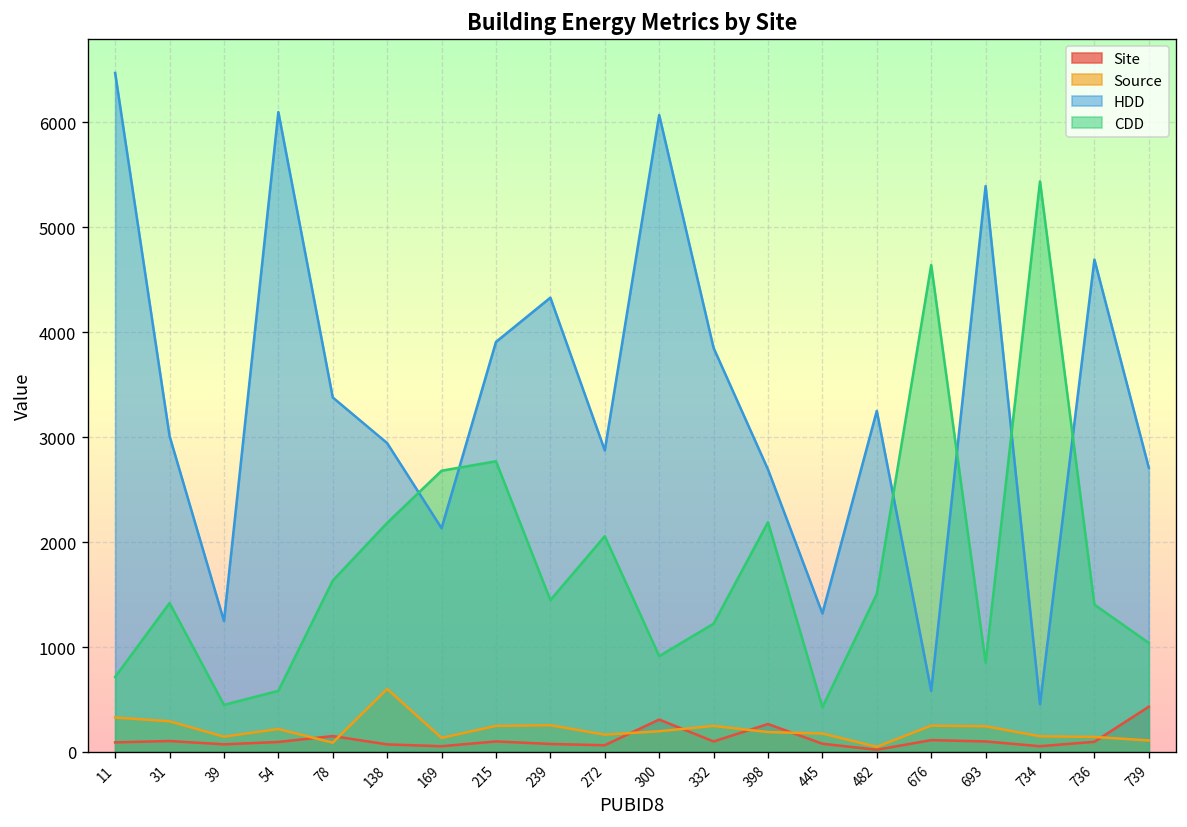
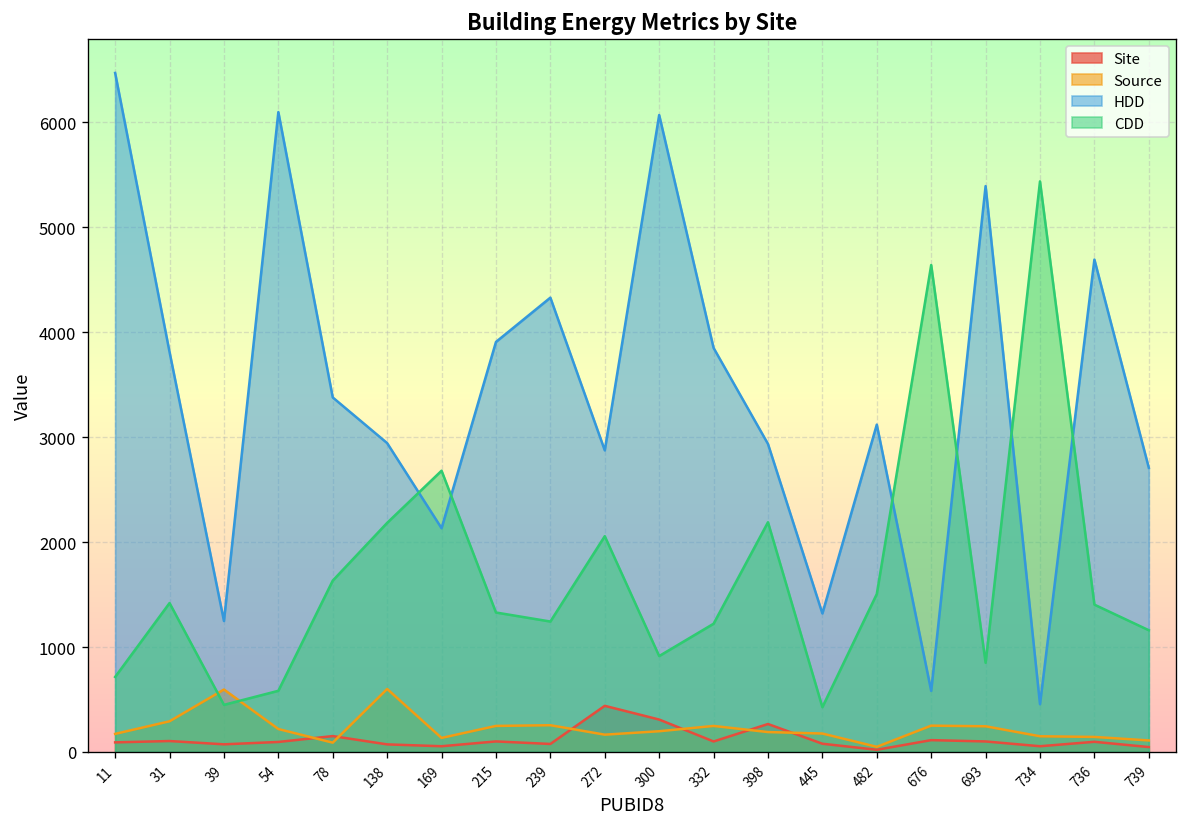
Source, 11: 300 -> 200
HDD, 31: 3000 -> 3800
Source, 39: 100 -> 600
CDD, 215: 2800 -> 1300
CDD, 239: 1400 -> 1200
Site, 272: 100 -> 400
HDD, 398: 2700 -> 2900
HDD, 482: 3300 -> 3100
Site, 739: 400 -> 0
CDD, 739: 1000 -> 1200
